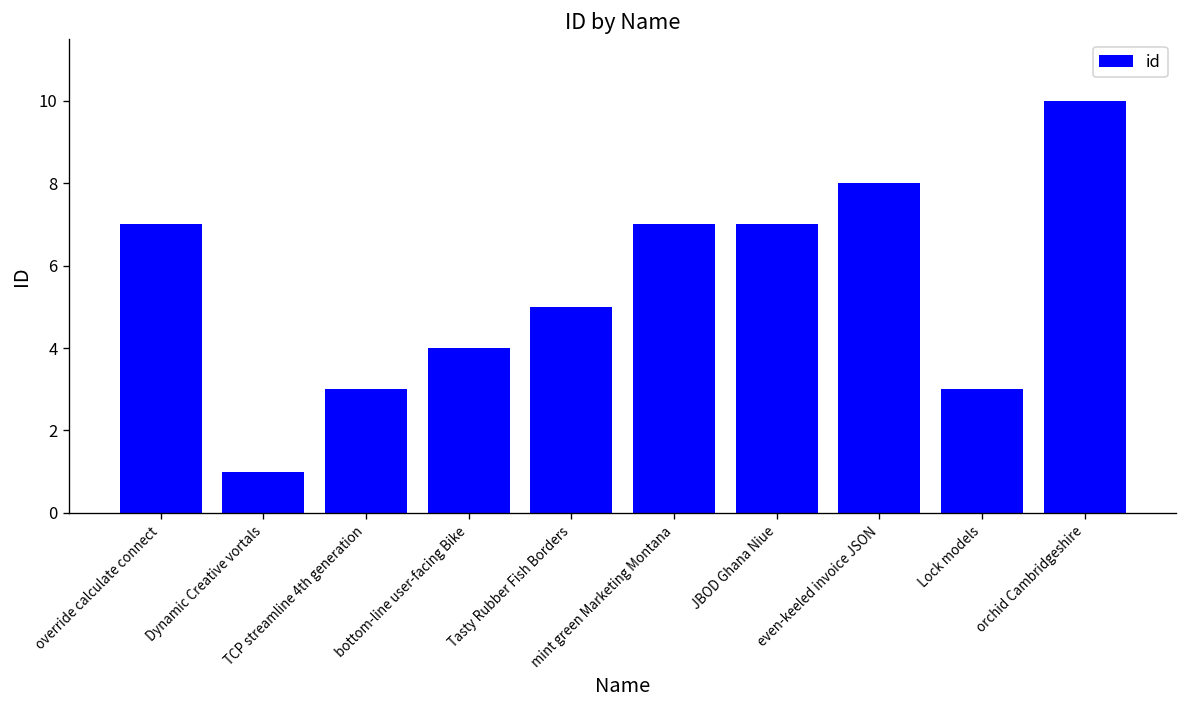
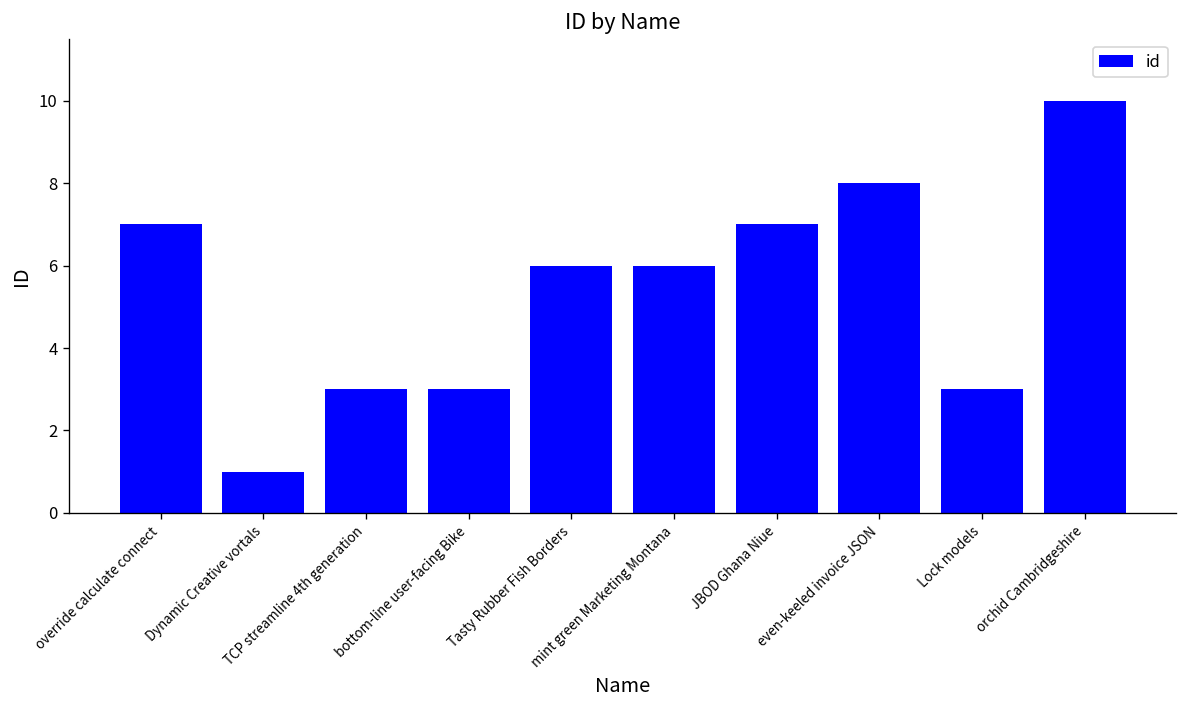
bottom-line user-facing Bike: 4 -> 3
Tasty Rubber Fish Borders: 5 -> 6
mint green Marketing Montana: 7 -> 6
